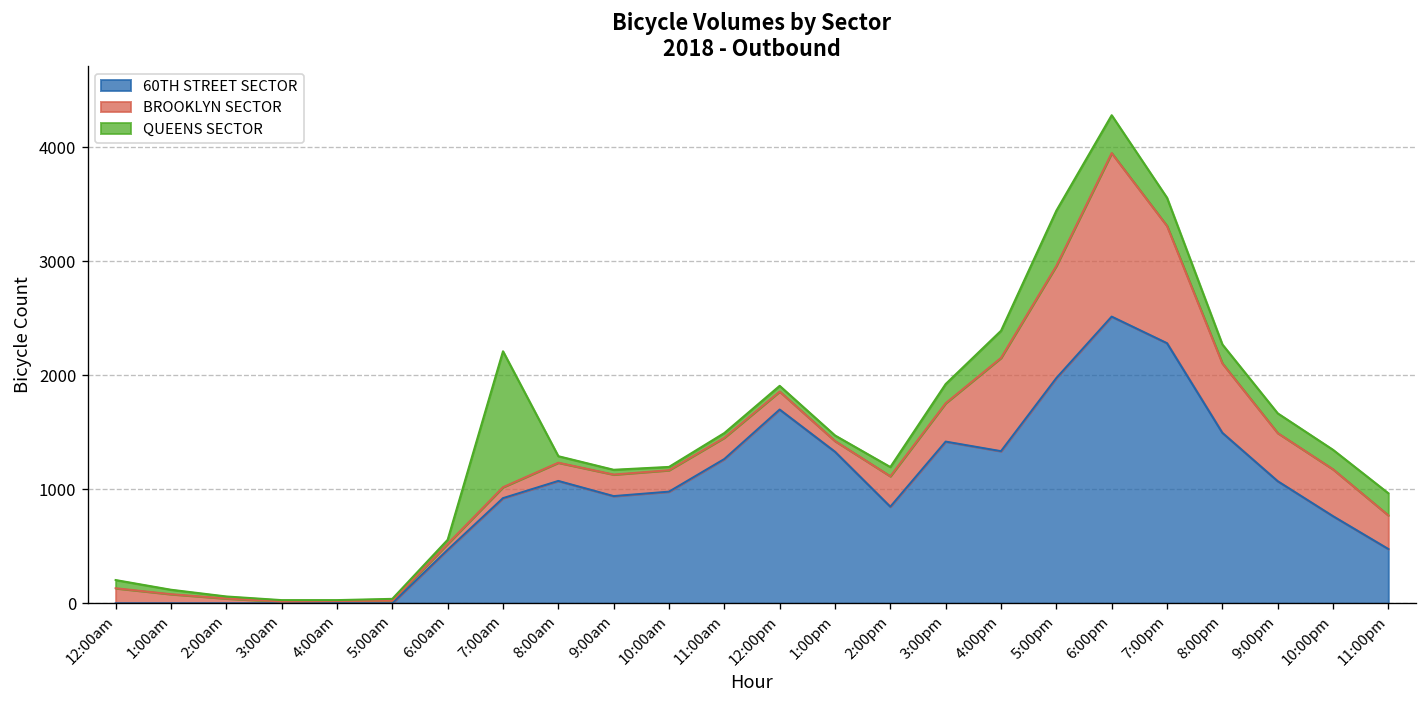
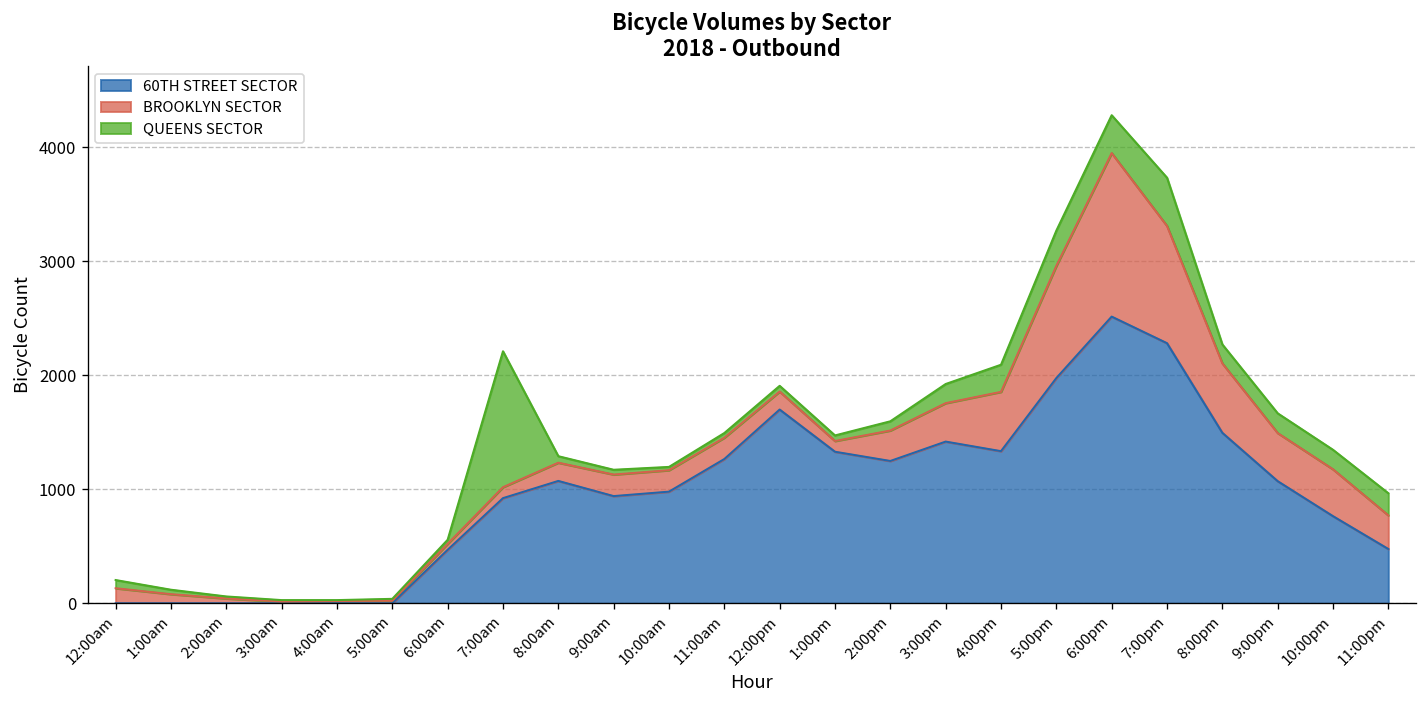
60TH STREET SECTOR, 2:00pm: 800 -> 1200
BROOKLYN SECTOR, 4:00pm: 800 -> 500
QUEENS SECTOR, 5:00pm: 500 -> 300
QUEENS SECTOR, 7:00pm: 200 -> 400
